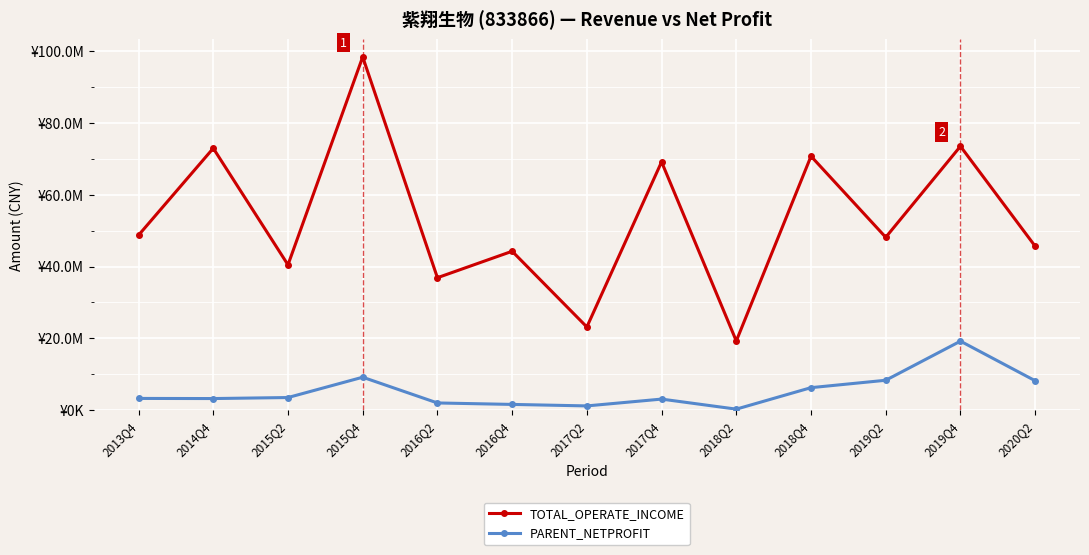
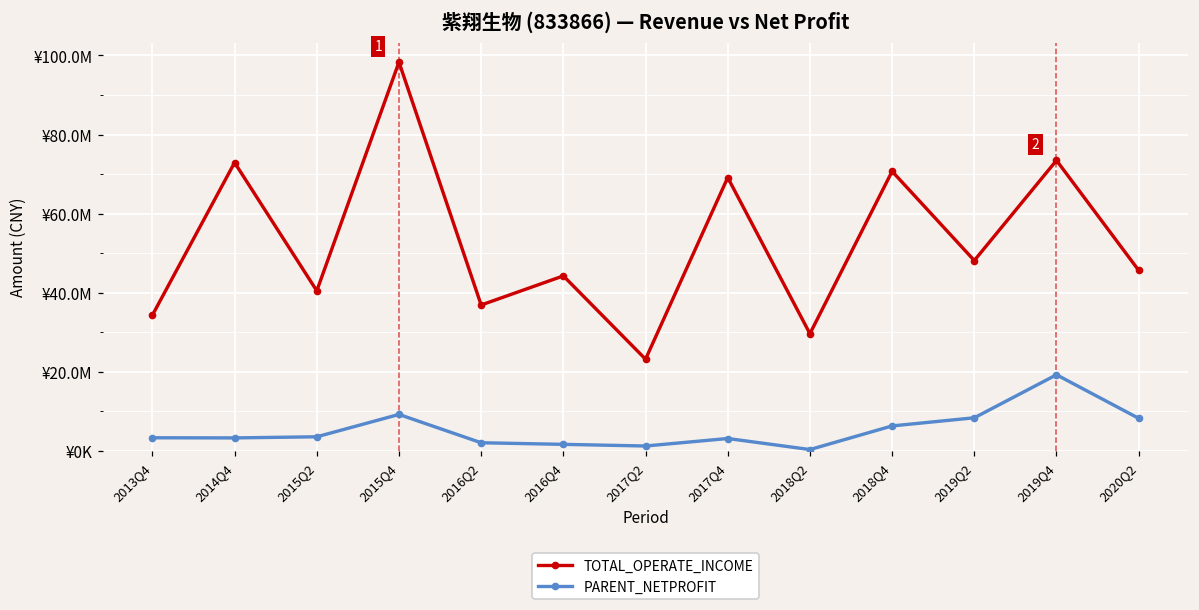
TOTAL_OPERATE_INCOME, 2013Q4: ¥49000000 -> ¥34000000
TOTAL_OPERATE_INCOME, 2018Q2: ¥19000000 -> ¥30000000
